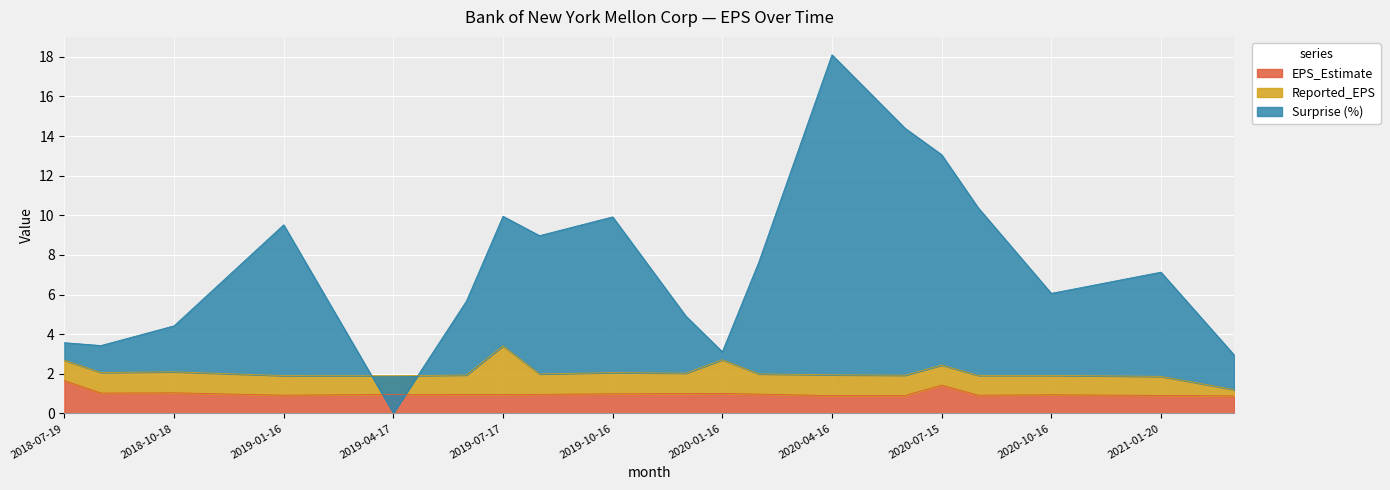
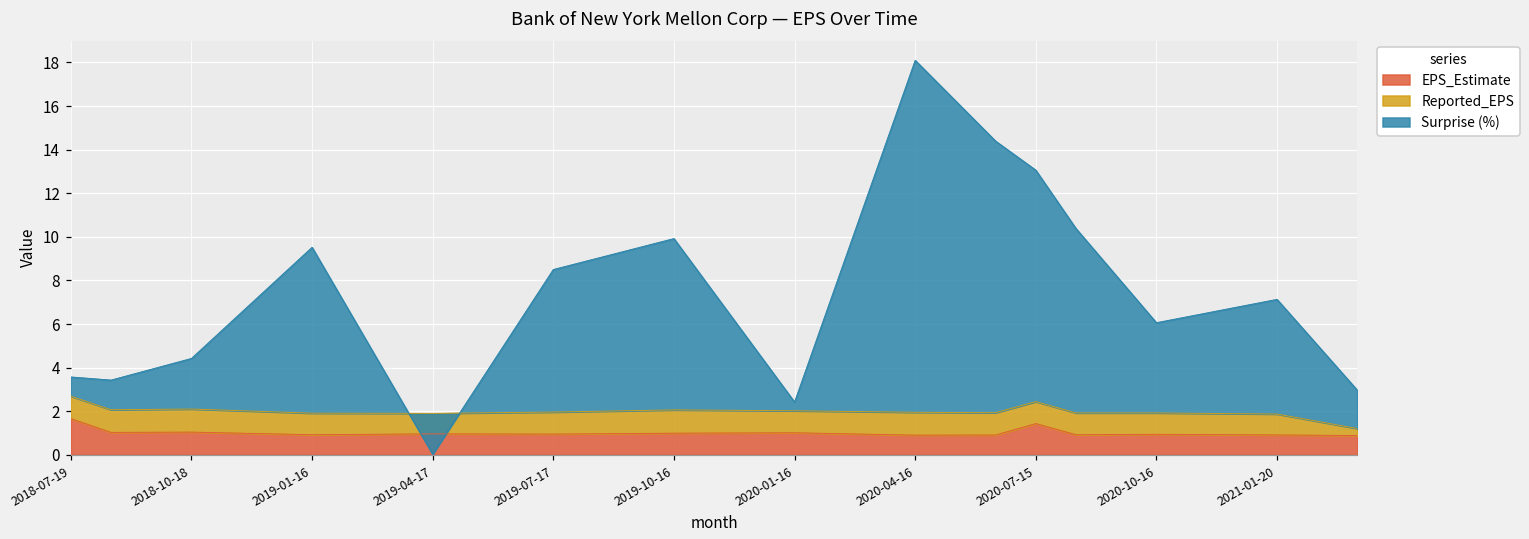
Reported_EPS, 2019-07-17: 2.5 -> 1.0
Reported_EPS, 2020-01-16: 1.7 -> 1.0
